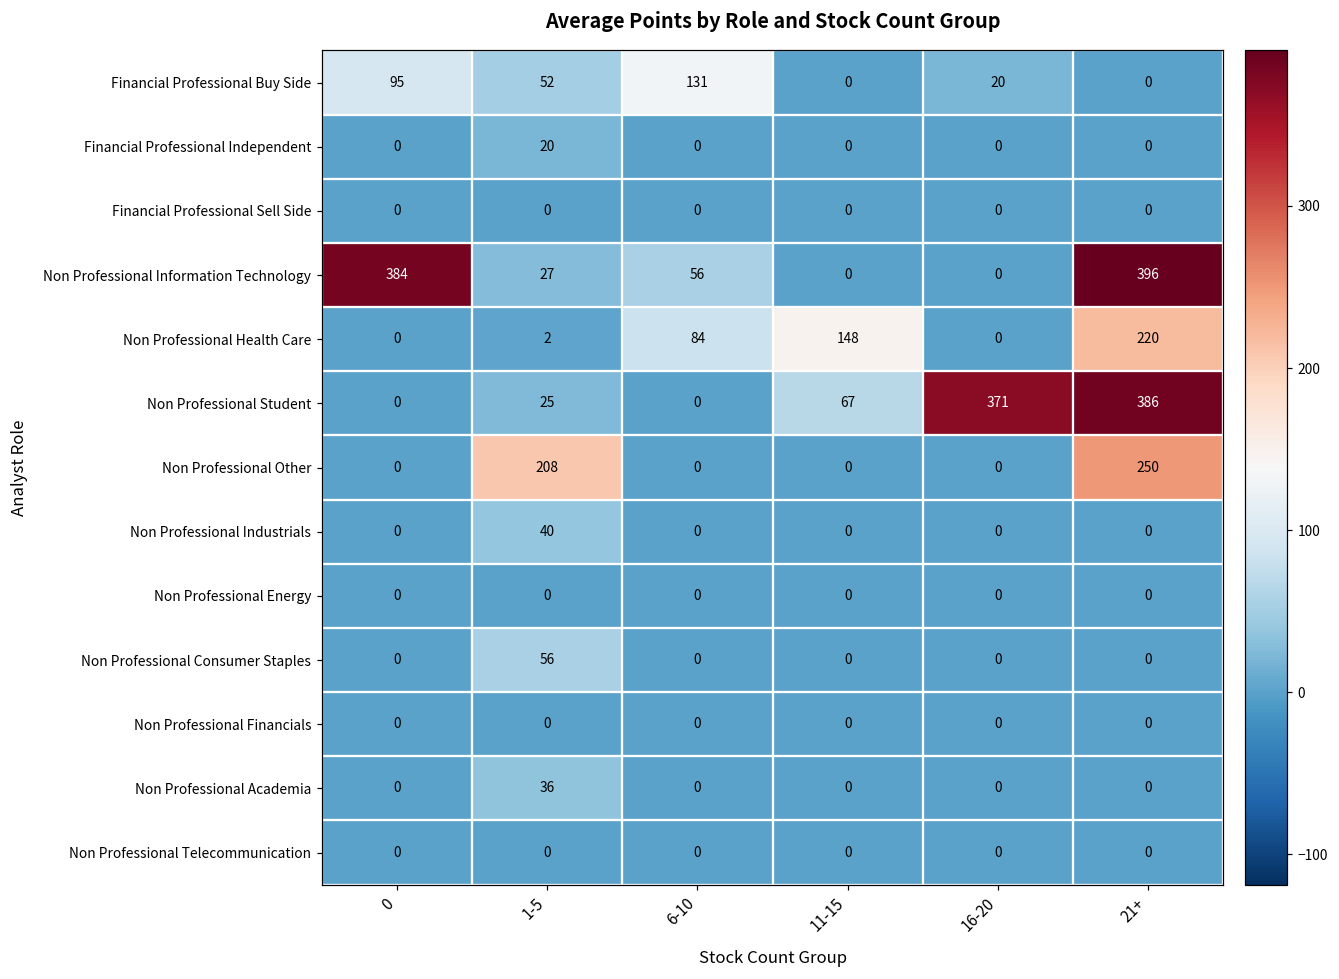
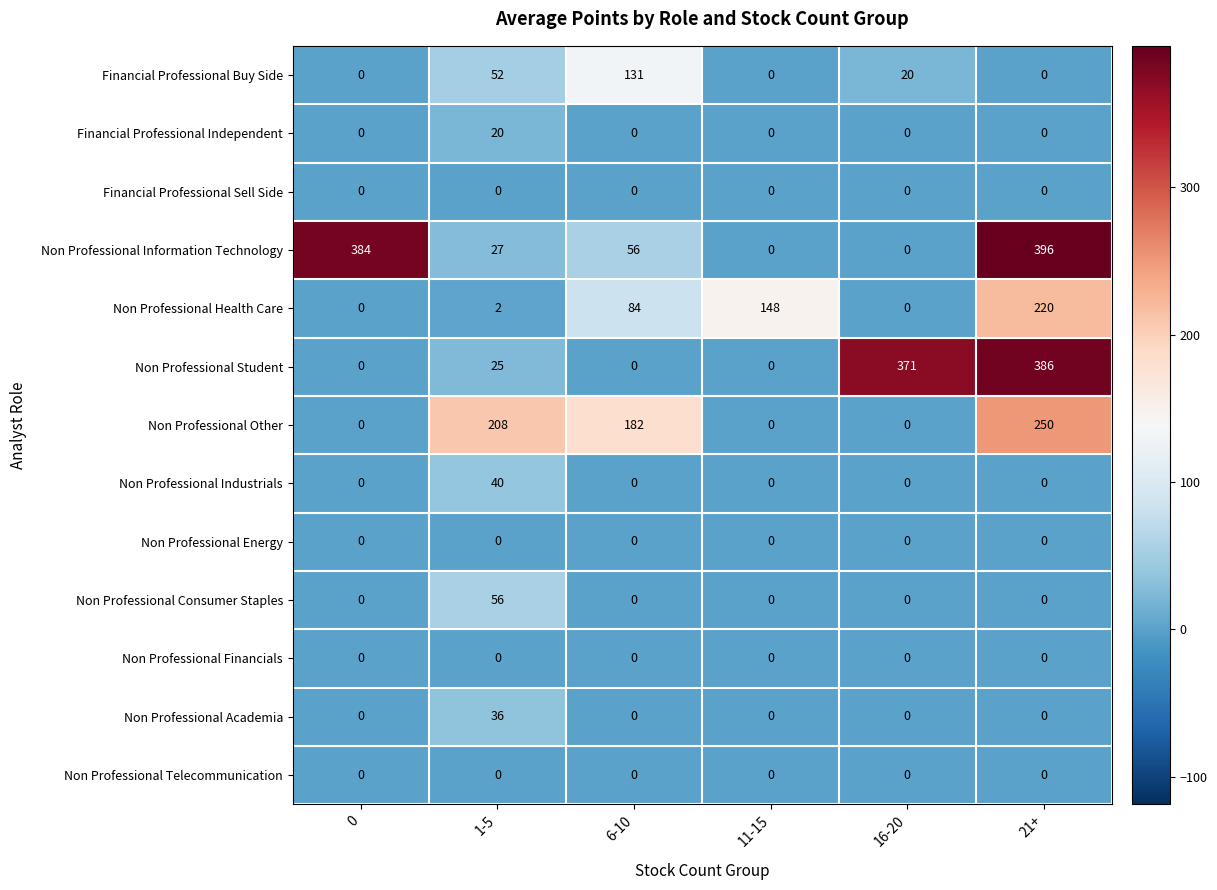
Financial Professional Buy Side, 0: 95 -> 0
Non Professional Student, 11-15: 67 -> 0
Non Professional Other, 6-10: 0 -> 182
